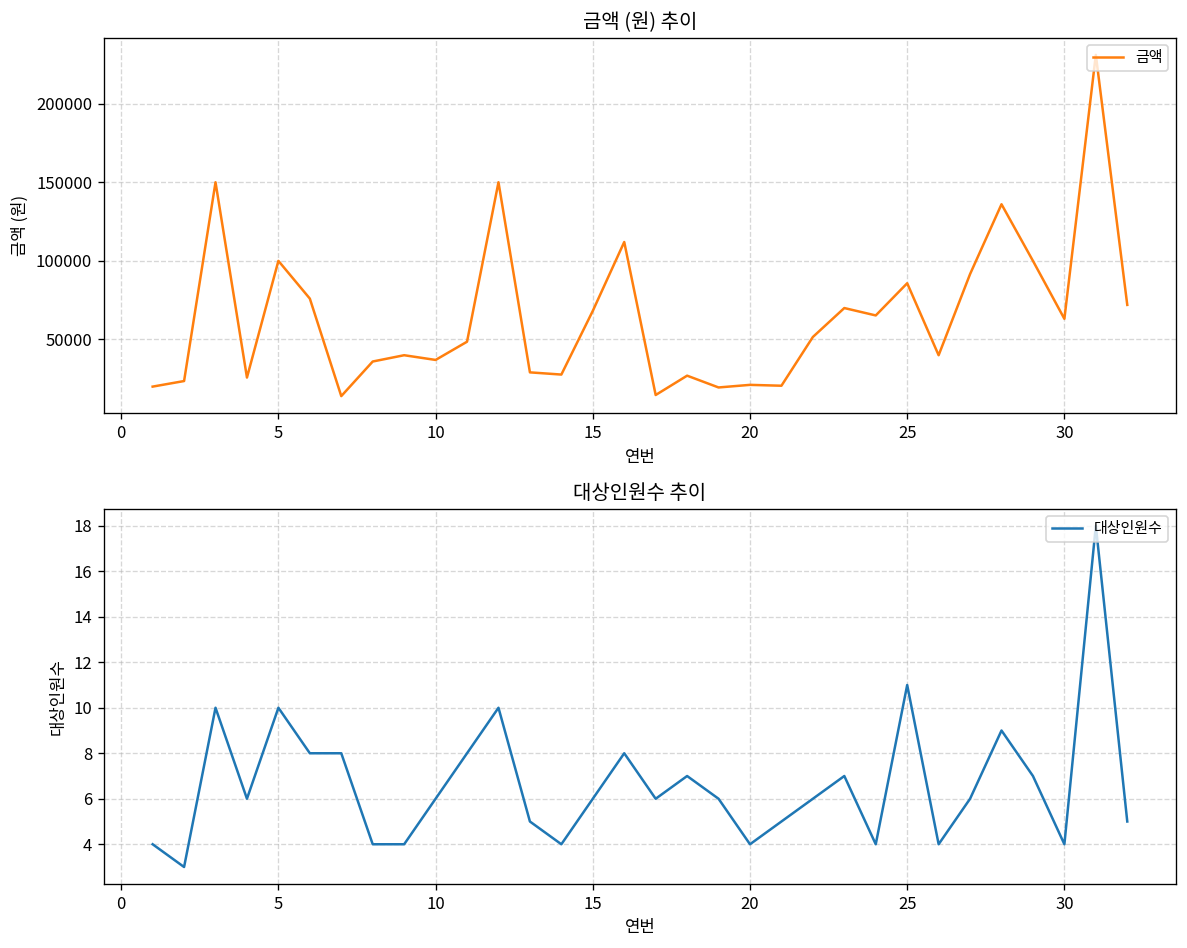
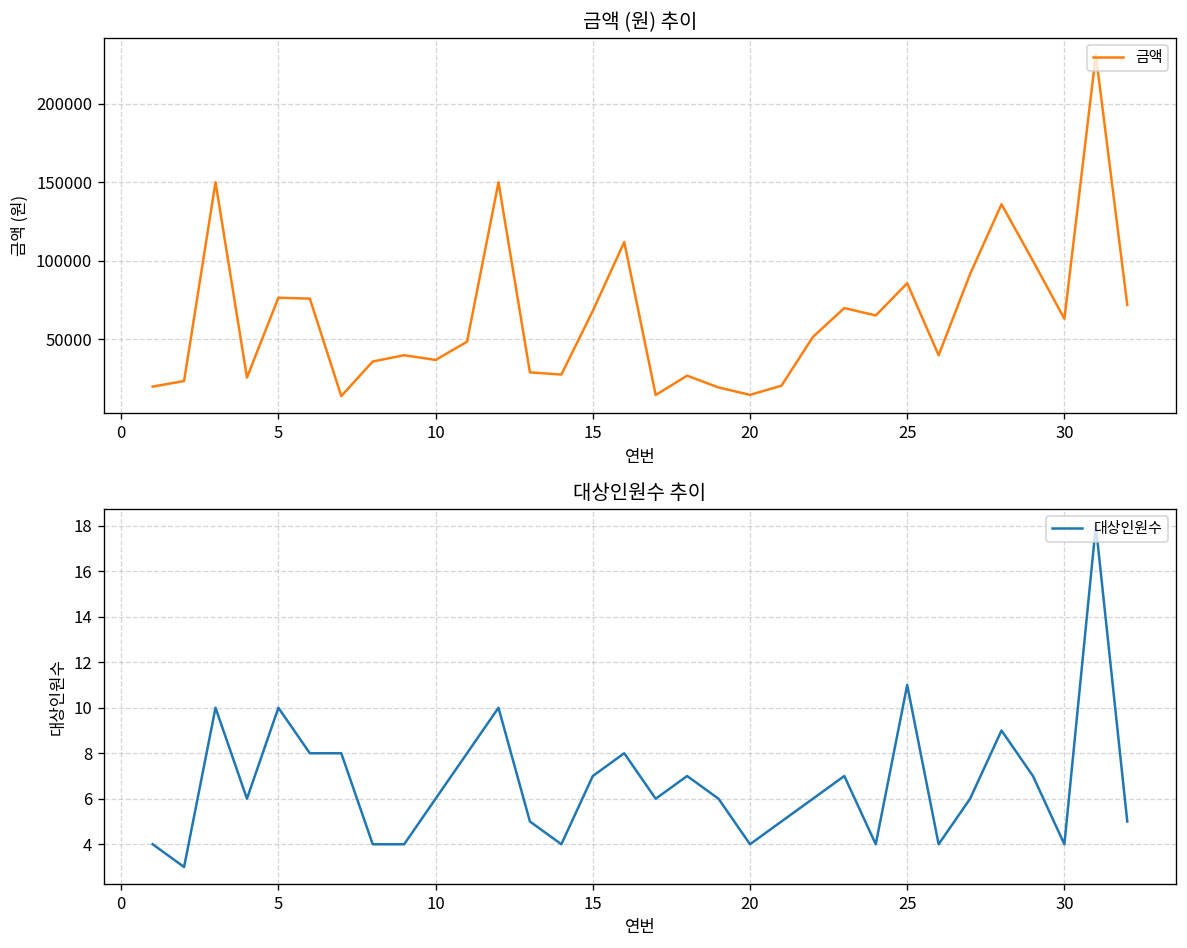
금액 (원) 추이, 5: 100000 -> 77000
금액 (원) 추이, 20: 21000 -> 15000
대상인원수 추이, 15: 6 -> 7
